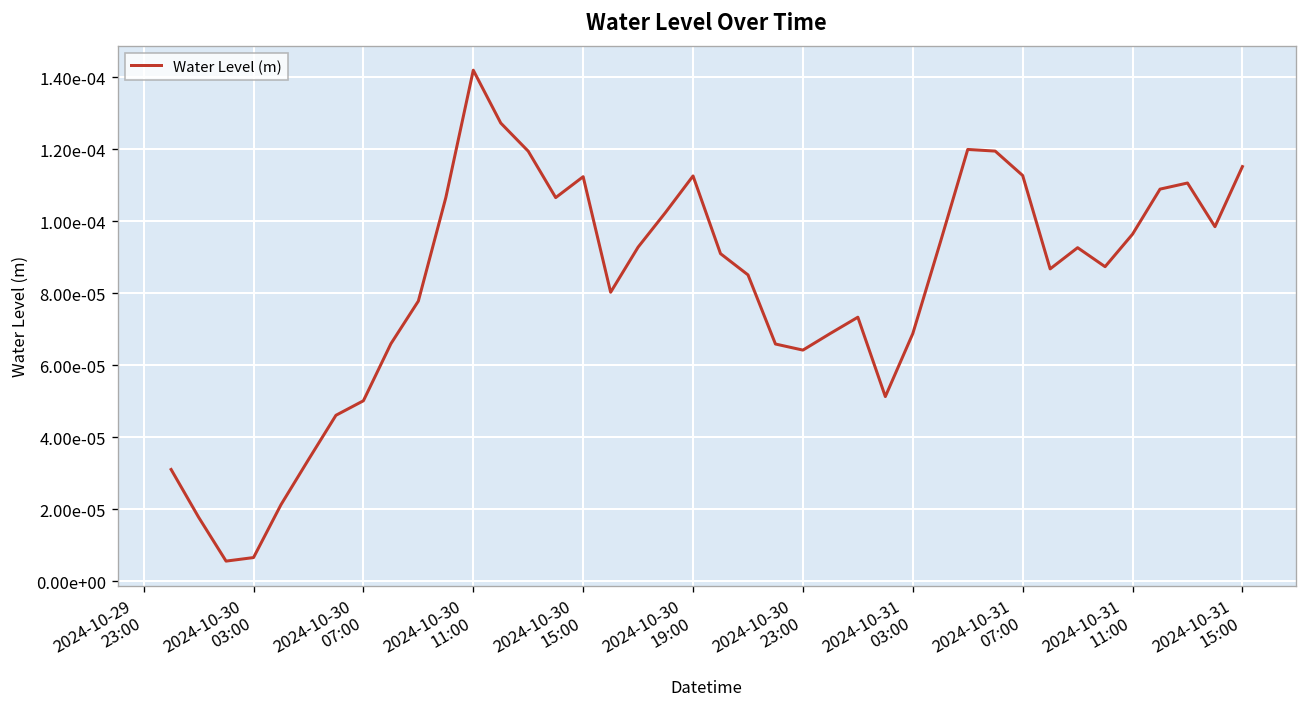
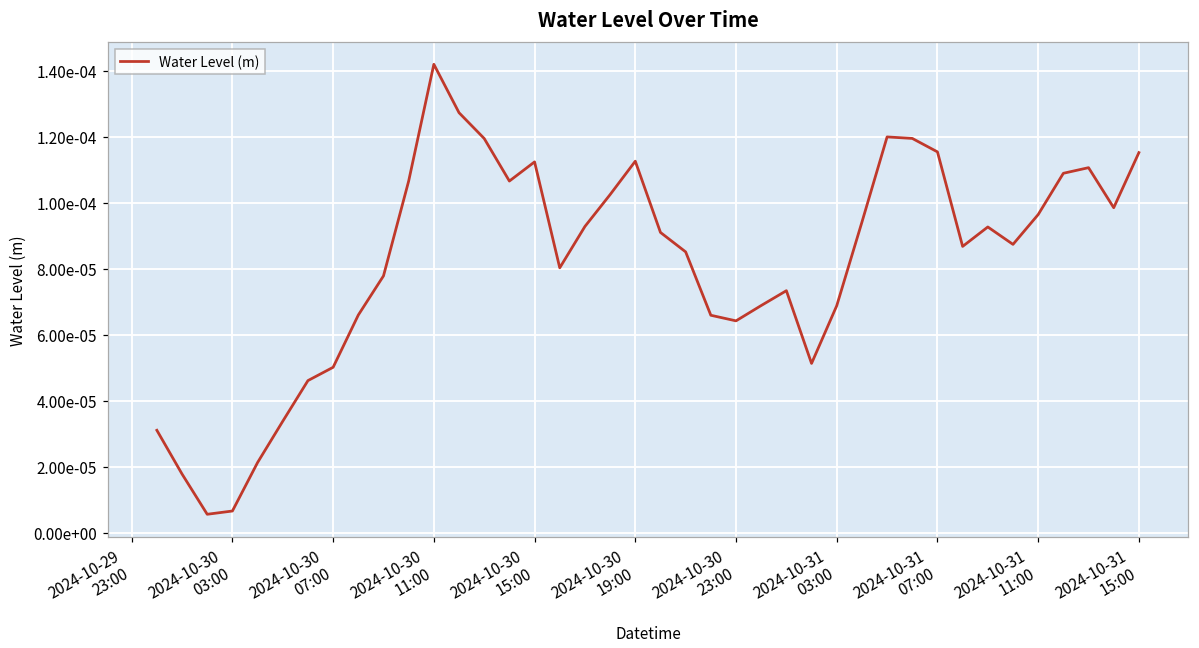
2024-10-31 07:00: 0.000113 -> 0.000115
